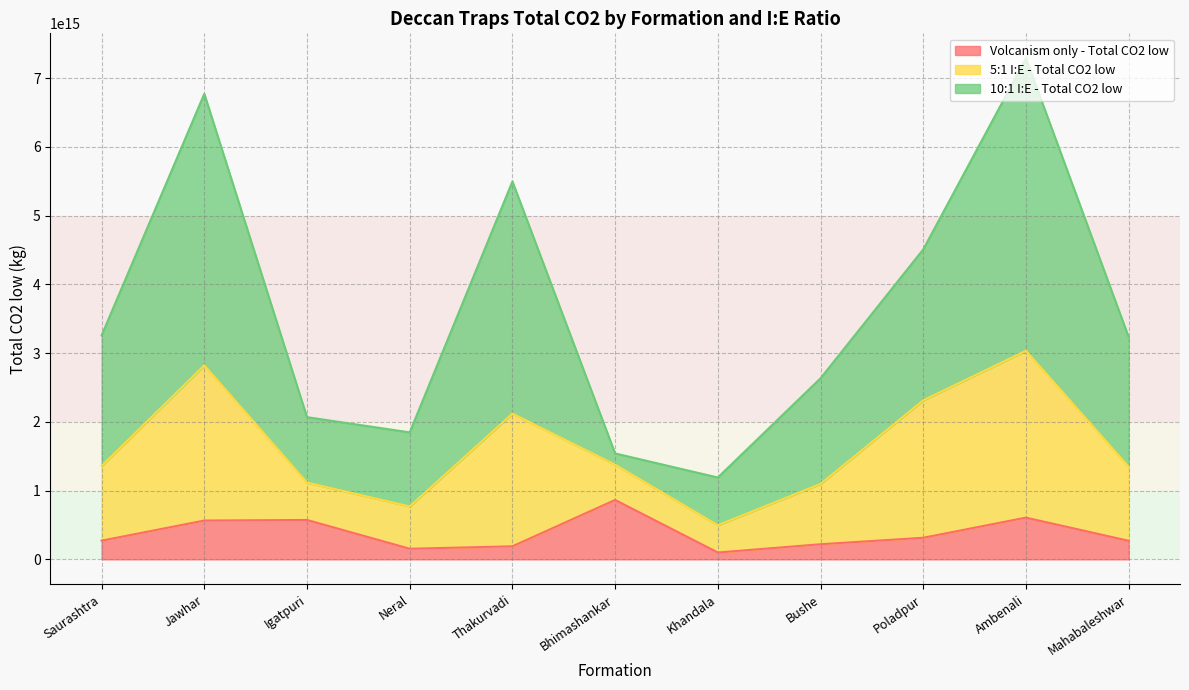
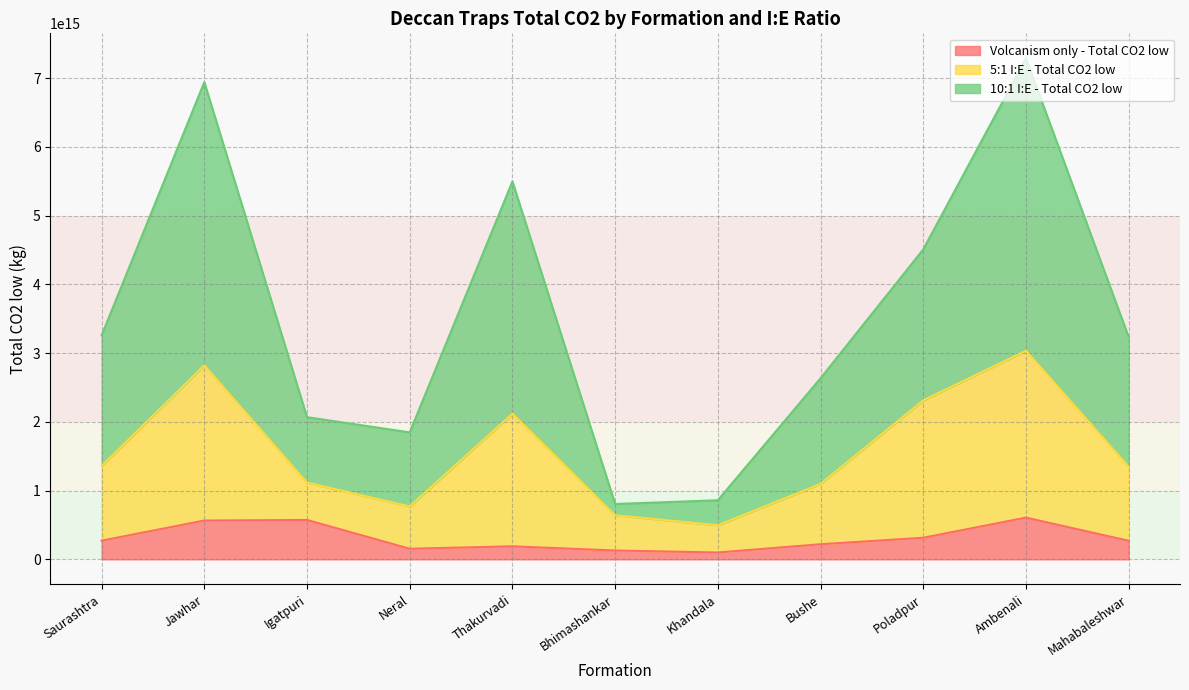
10:1 I:E - Total CO2 low, Jawhar: 4000000000000000 -> 4100000000000000
Volcanism only - Total CO2 low, Bhimashankar: 900000000000000 -> 100000000000000
10:1 I:E - Total CO2 low, Khandala: 700000000000000 -> 400000000000000
